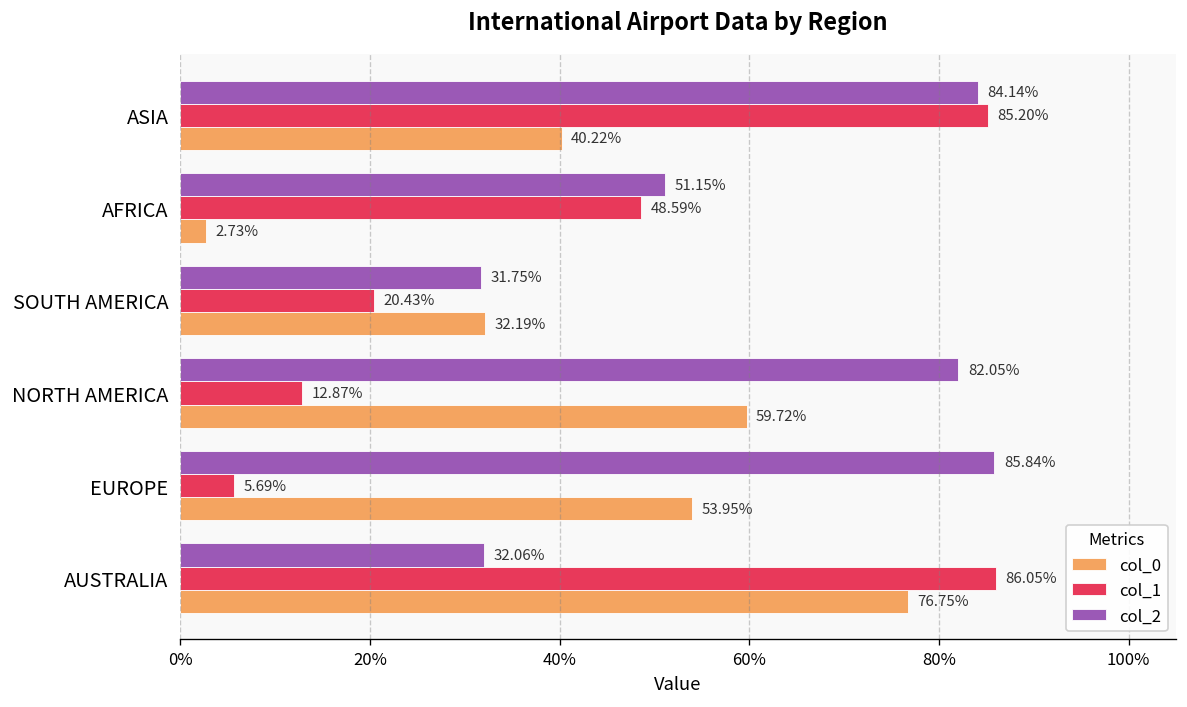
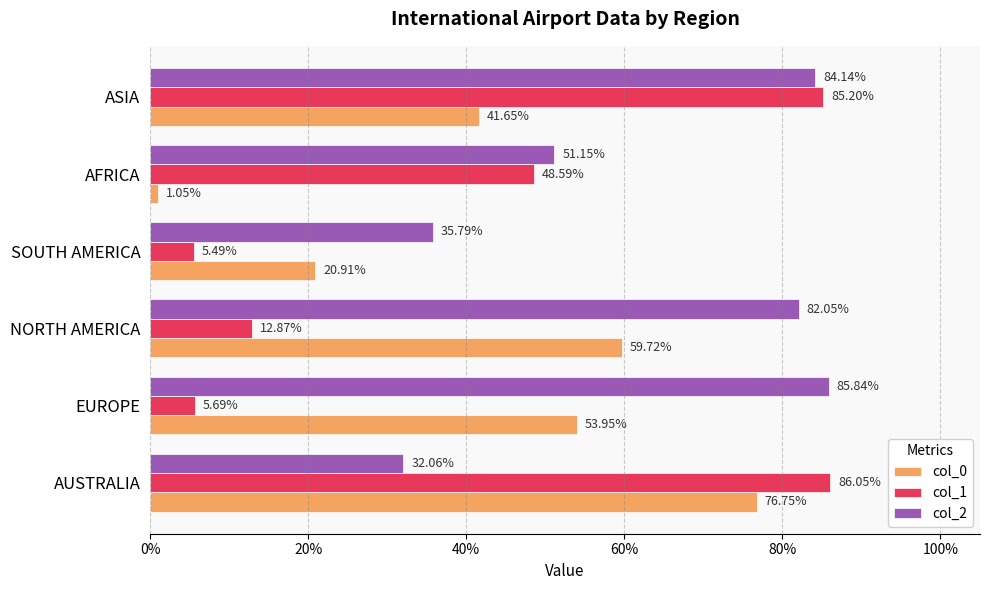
col_0, ASIA: 40.22% -> 41.65%
col_0, AFRICA: 2.73% -> 1.05%
col_2, SOUTH AMERICA: 31.75% -> 35.79%
col_1, SOUTH AMERICA: 20.43% -> 5.49%
col_0, SOUTH AMERICA: 32.19% -> 20.91%
